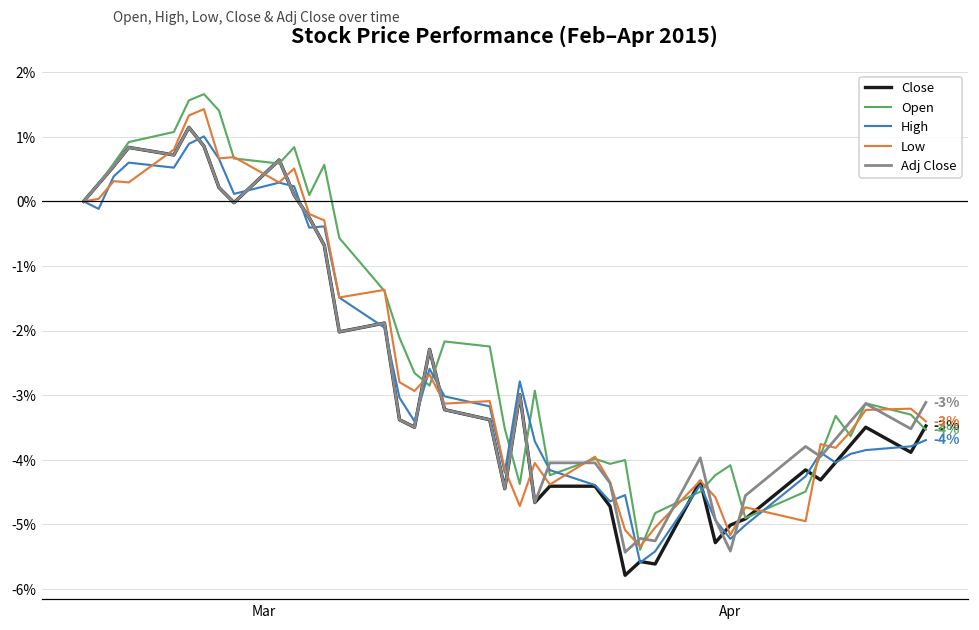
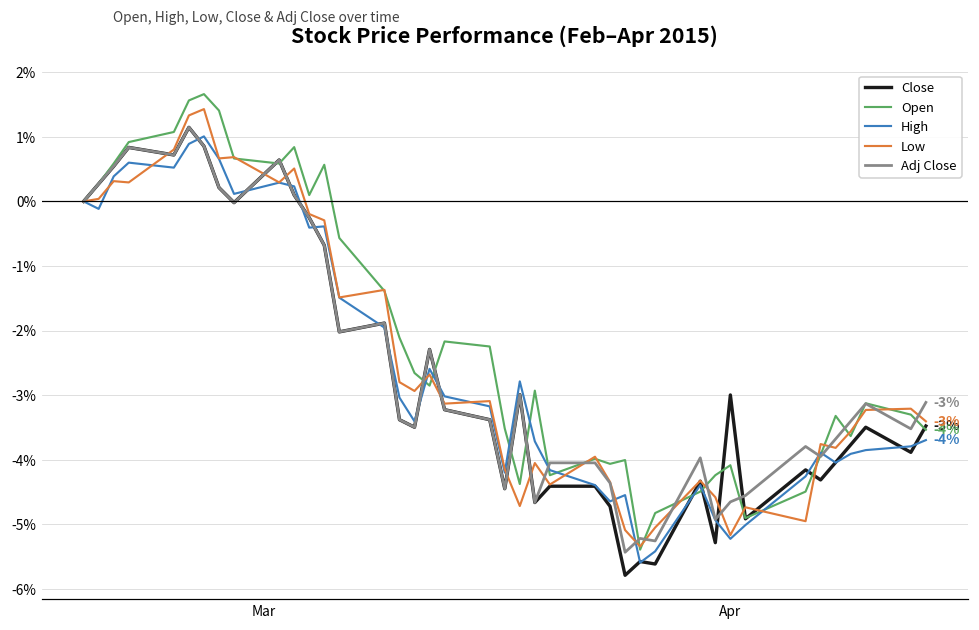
Close, Apr: -5.0% -> -3.0%
Adj Close, Apr: -5.4% -> -4.7%
